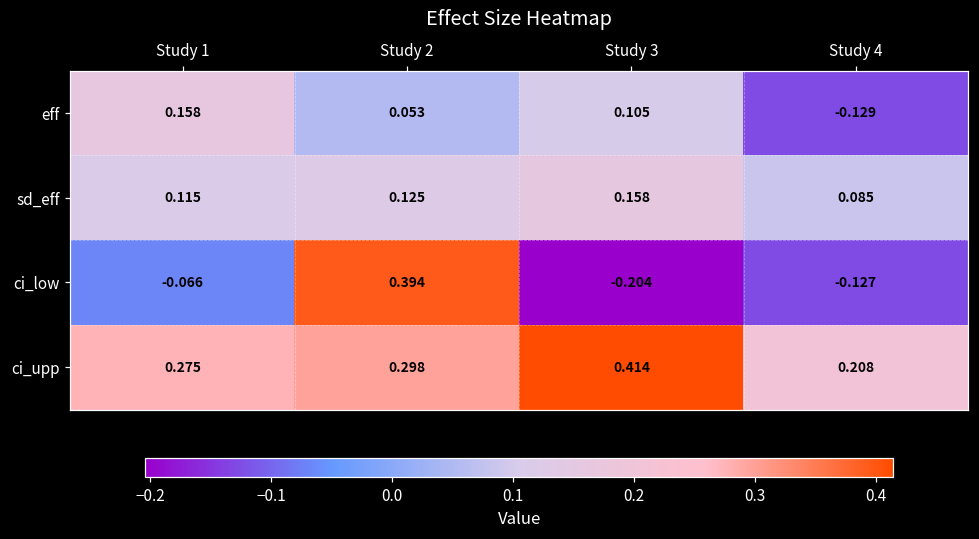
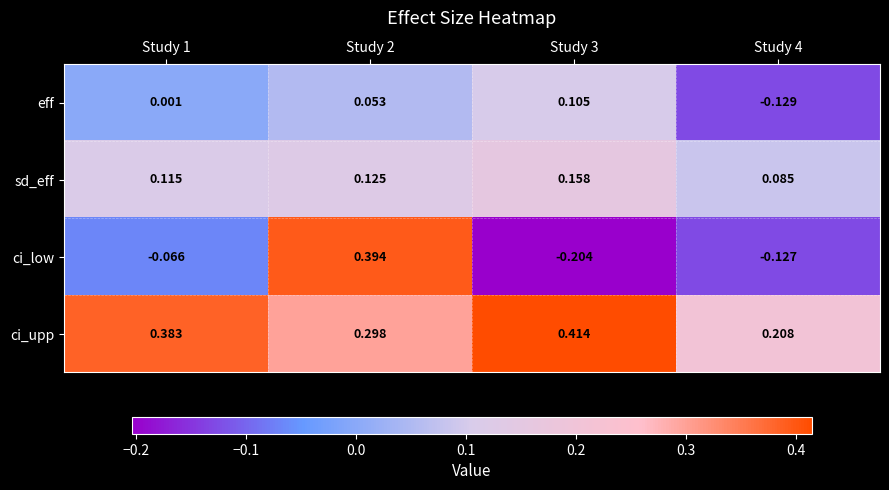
eff, Study 1: 0.158 -> 0.001
ci_upp, Study 1: 0.275 -> 0.383
